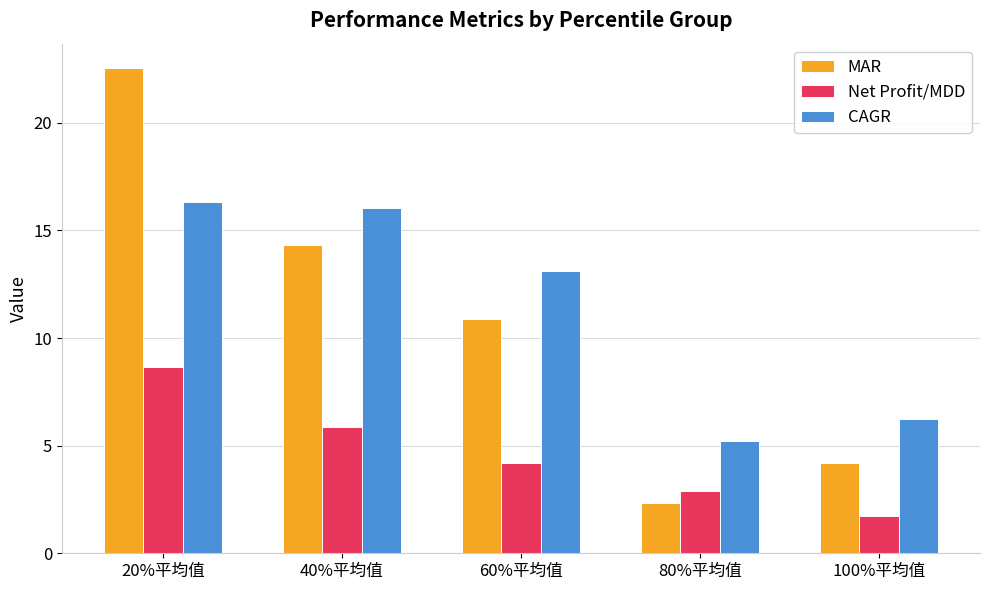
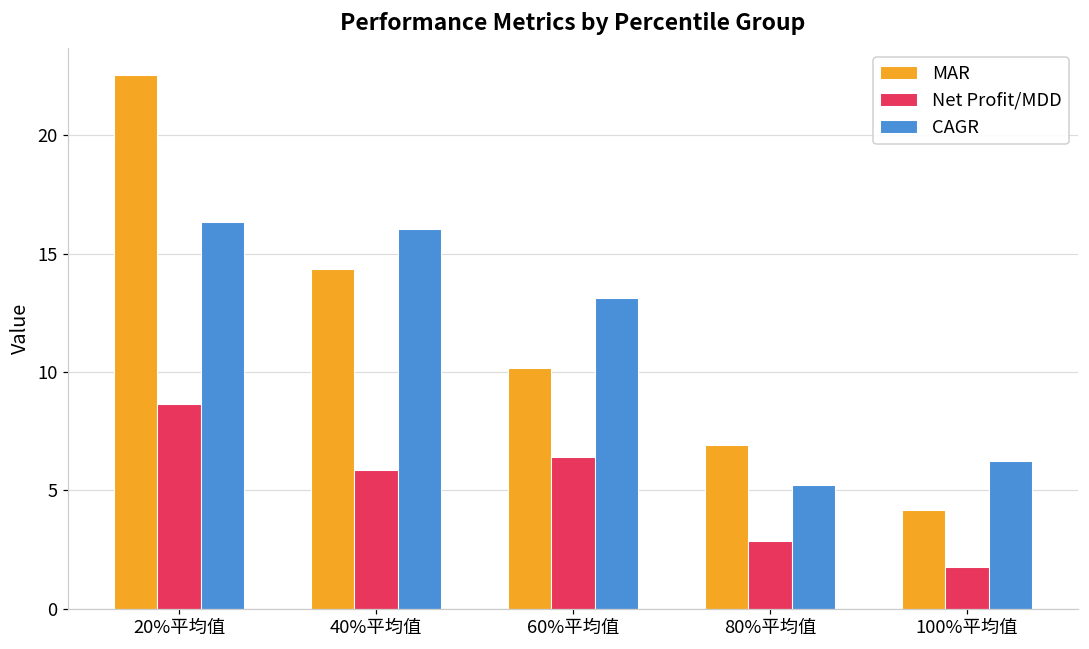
MAR, 60%平均值: 10.9 -> 10.2
Net Profit/MDD, 60%平均值: 4.2 -> 6.4
MAR, 80%平均值: 2.3 -> 6.9
